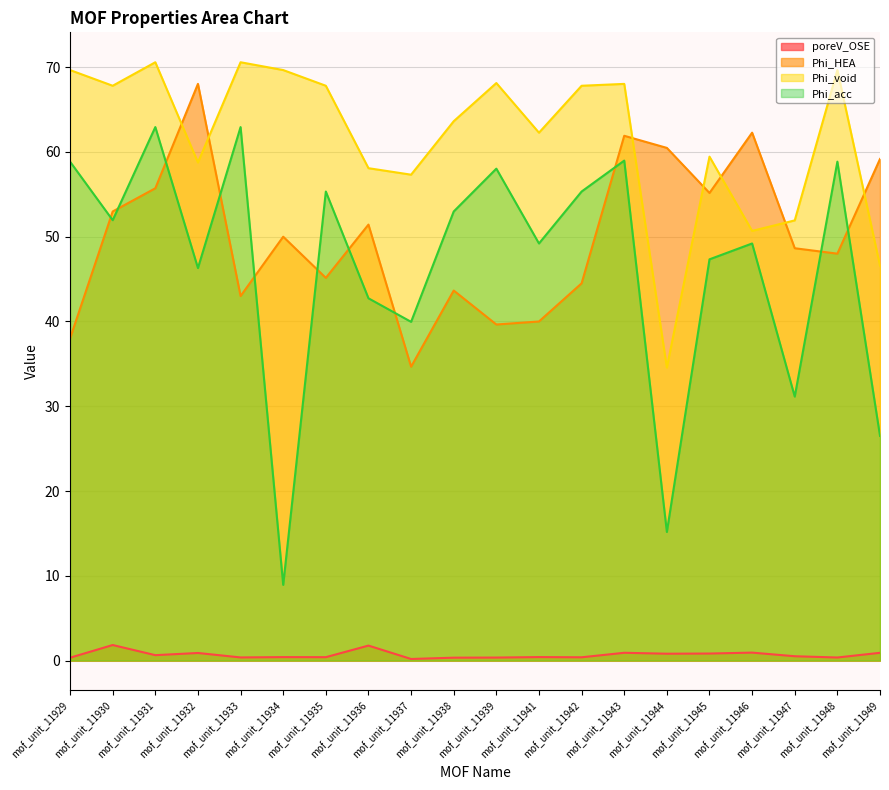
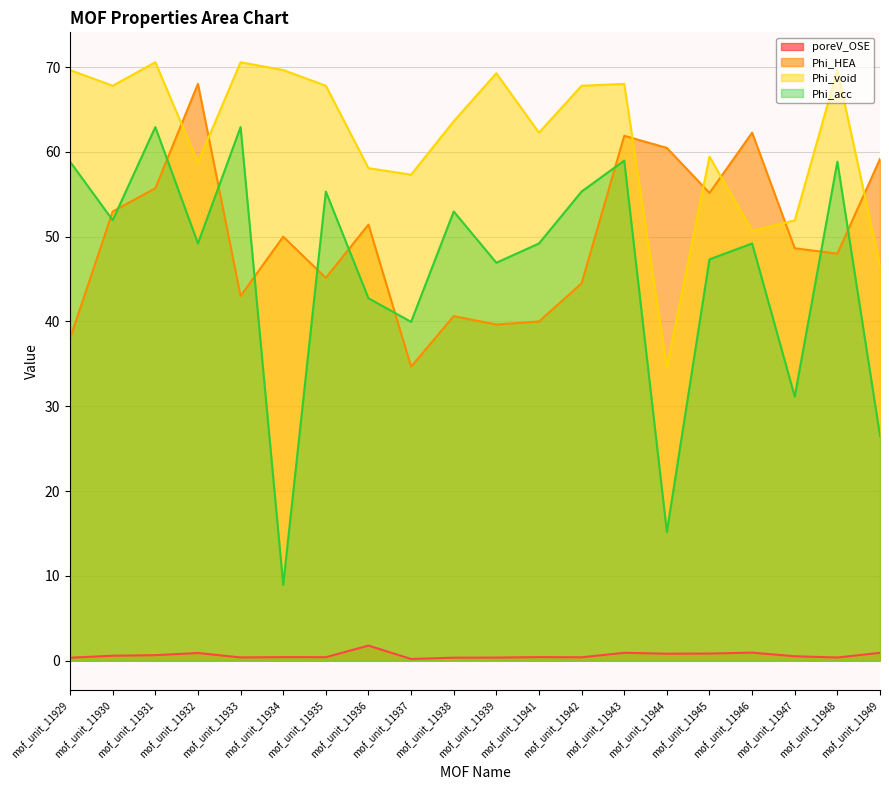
poreV_OSE, mof_unit_11930: 2 -> 1
Phi_acc, mof_unit_11932: 46 -> 49
Phi_HEA, mof_unit_11938: 44 -> 41
Phi_void, mof_unit_11939: 68 -> 69
Phi_acc, mof_unit_11939: 58 -> 47
